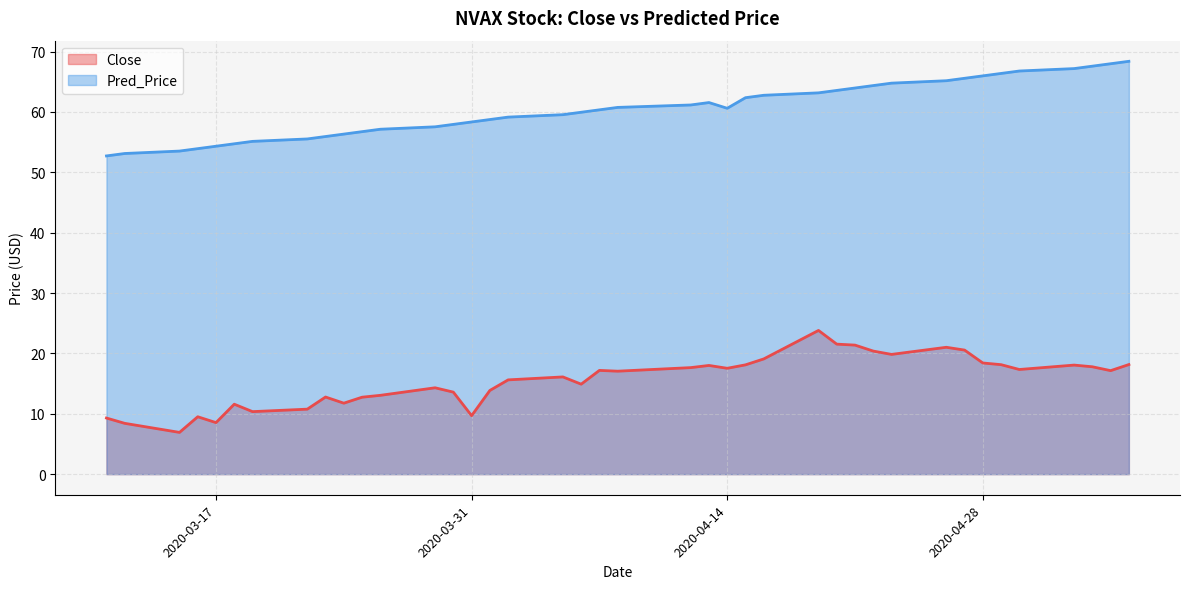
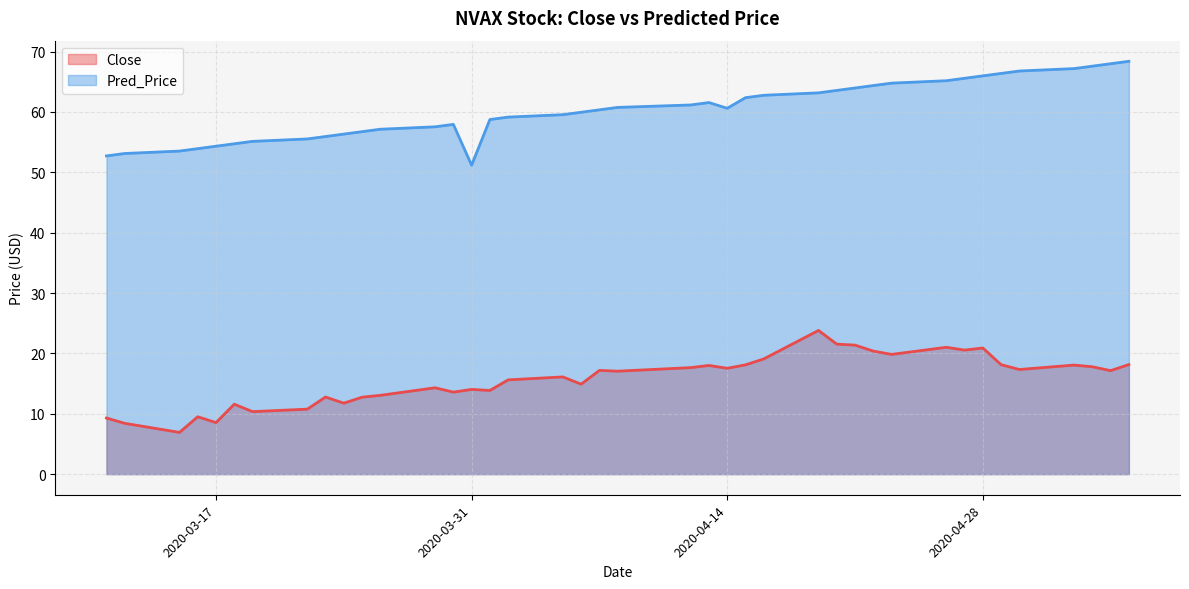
Close, 2020-03-31: 10 -> 14
Pred_Price, 2020-03-31: 58 -> 51
Close, 2020-04-28: 18 -> 21
